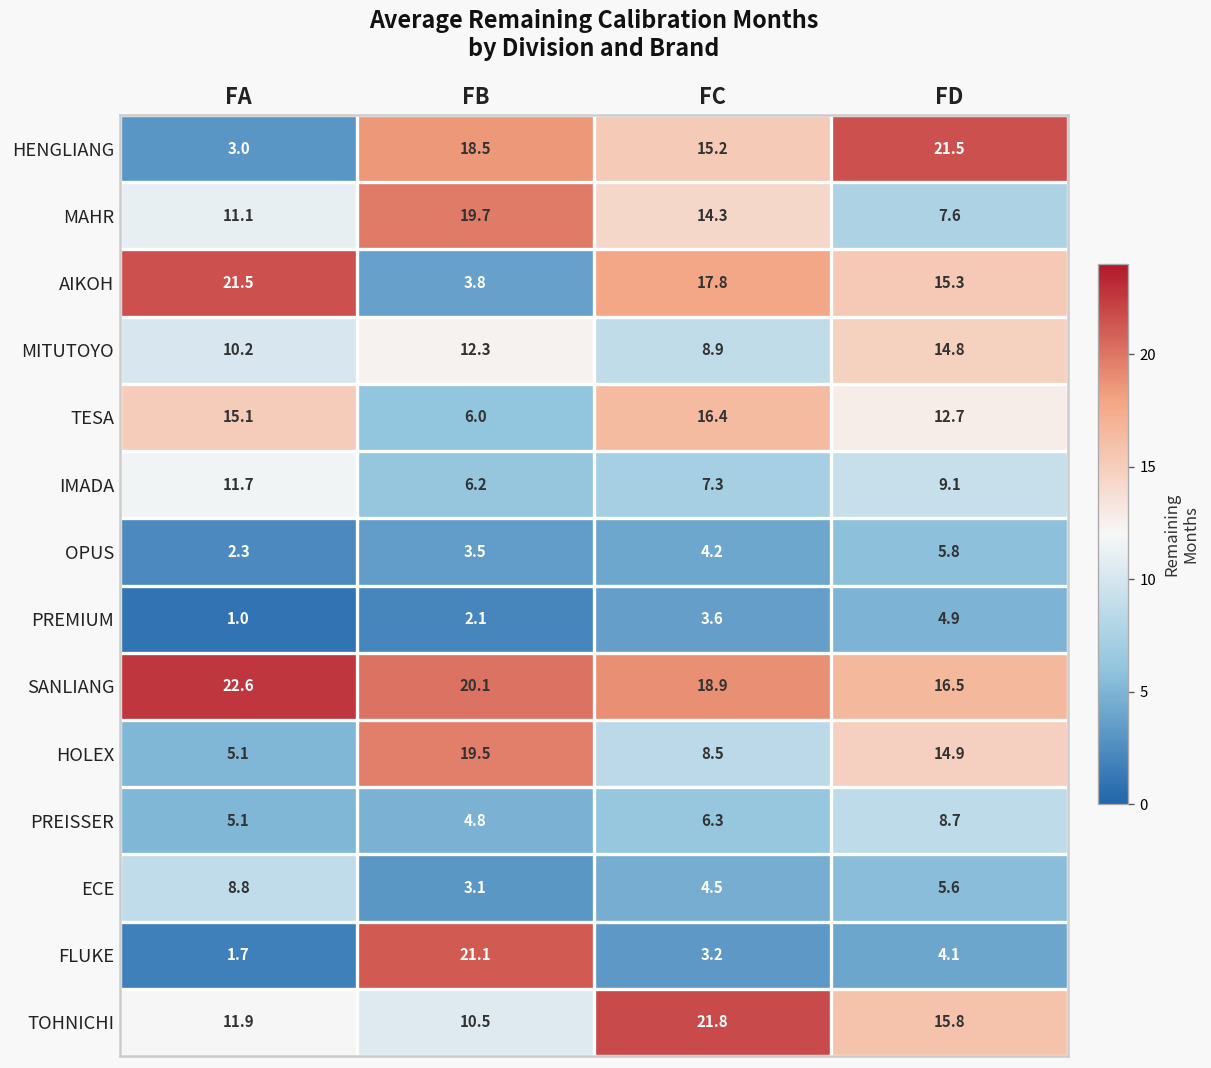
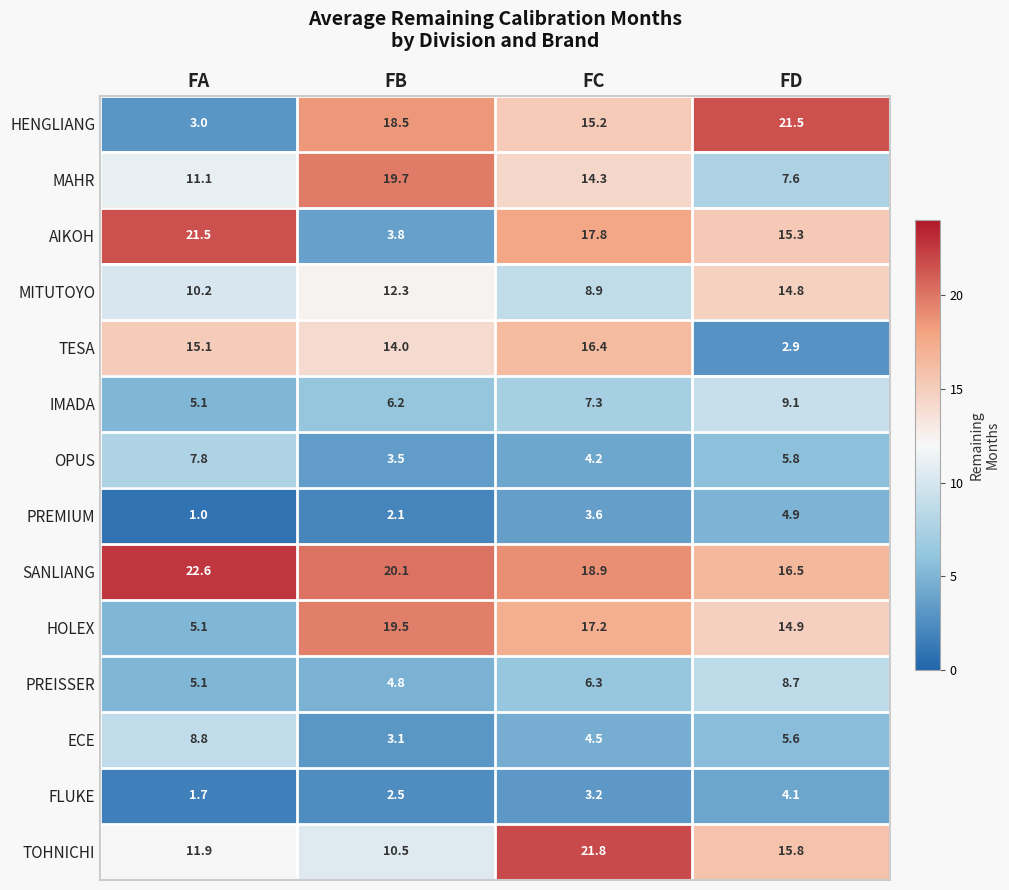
TESA, FB: 6.0 -> 14.0
TESA, FD: 12.7 -> 2.9
IMADA, FA: 11.7 -> 5.1
OPUS, FA: 2.3 -> 7.8
HOLEX, FC: 8.5 -> 17.2
FLUKE, FB: 21.1 -> 2.5
